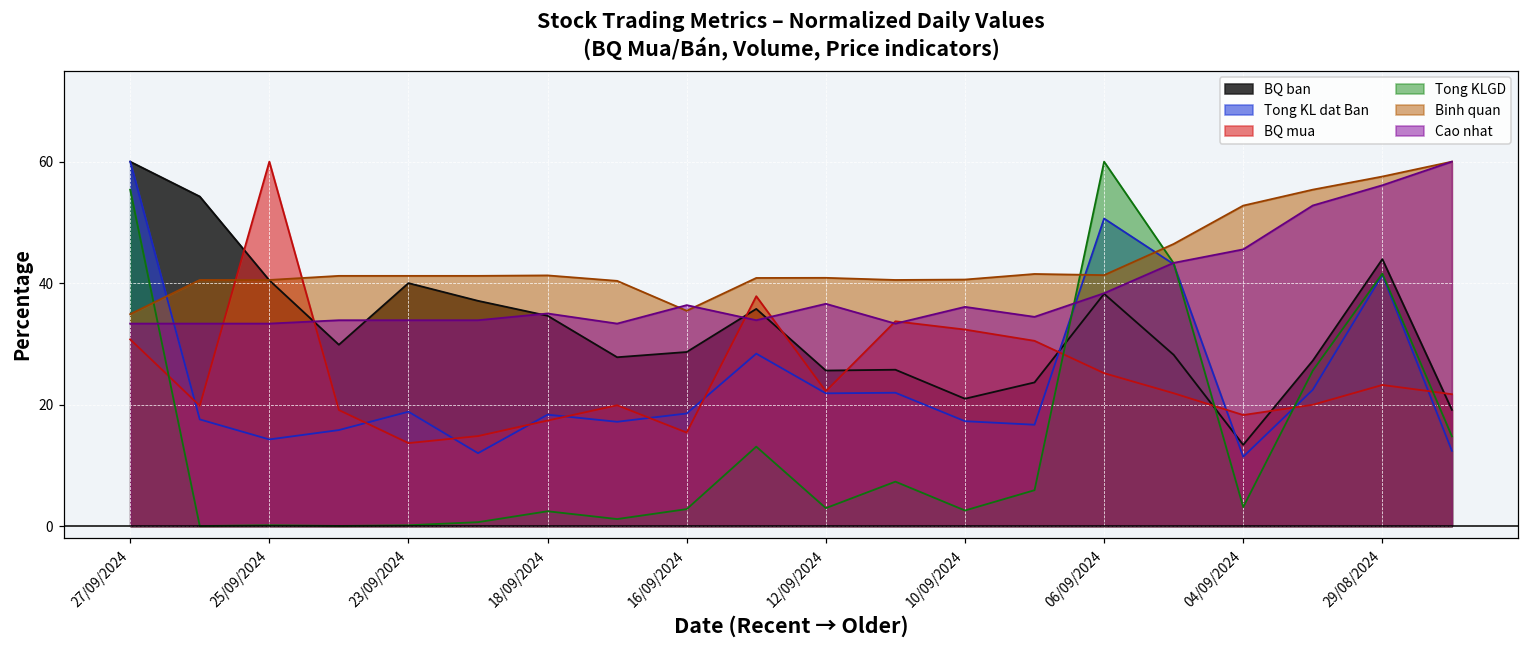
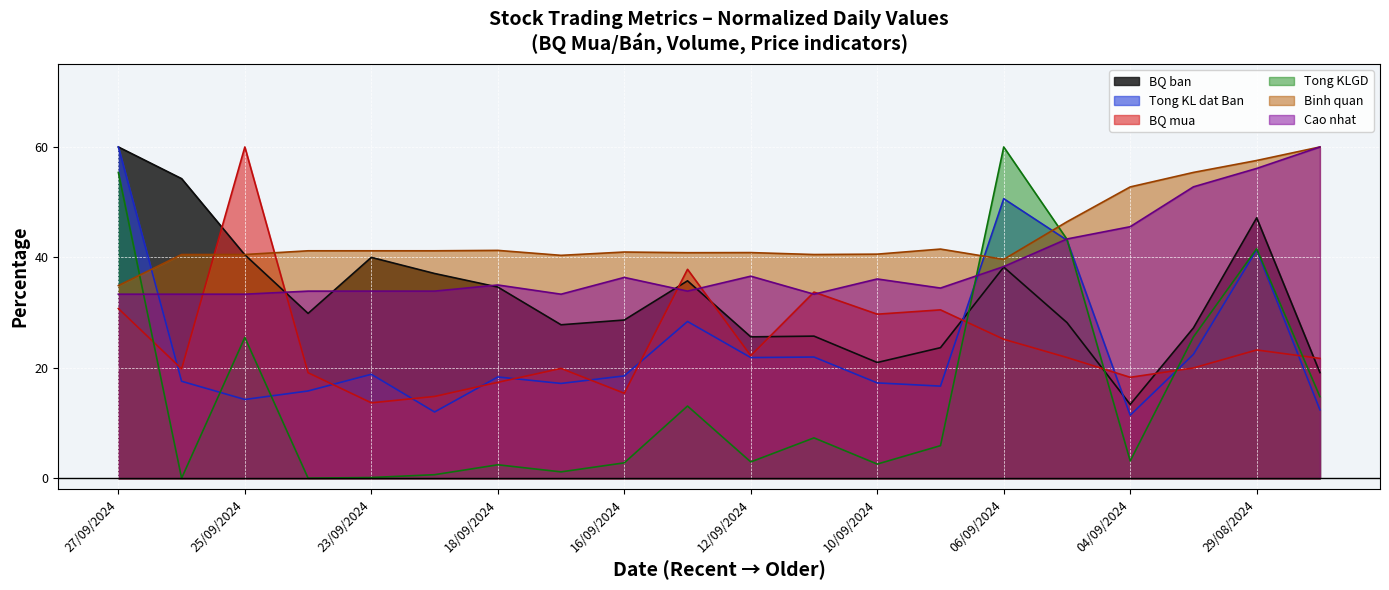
Tong KLGD, 25/09/2024: 0 -> 26
Binh quan, 16/09/2024: 35 -> 41
BQ mua, 10/09/2024: 32 -> 30
Binh quan, 06/09/2024: 41 -> 40
BQ ban, 29/08/2024: 44 -> 47
